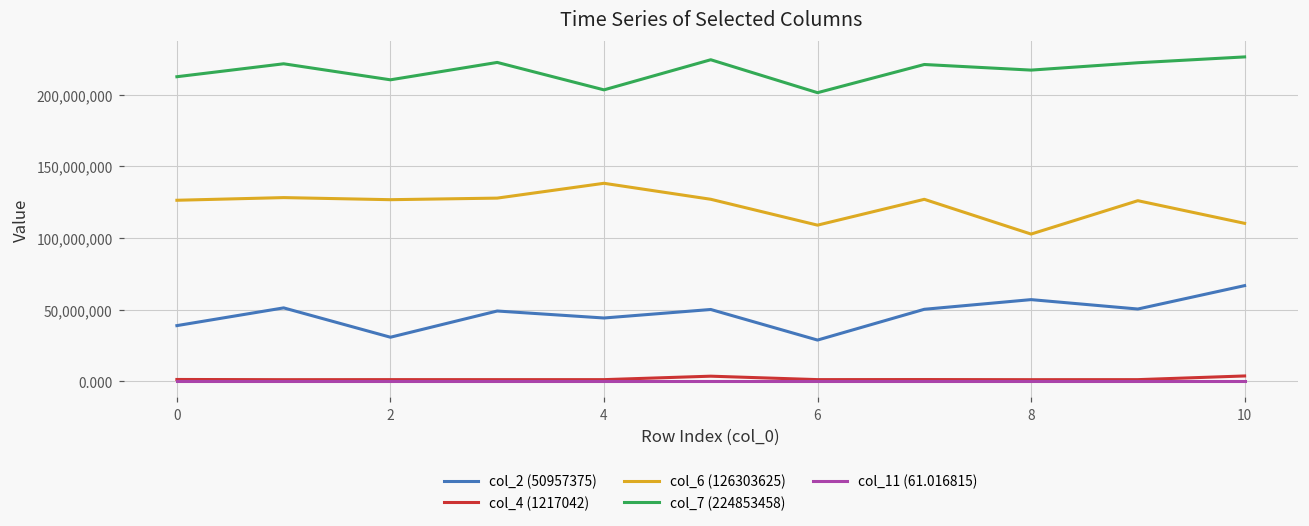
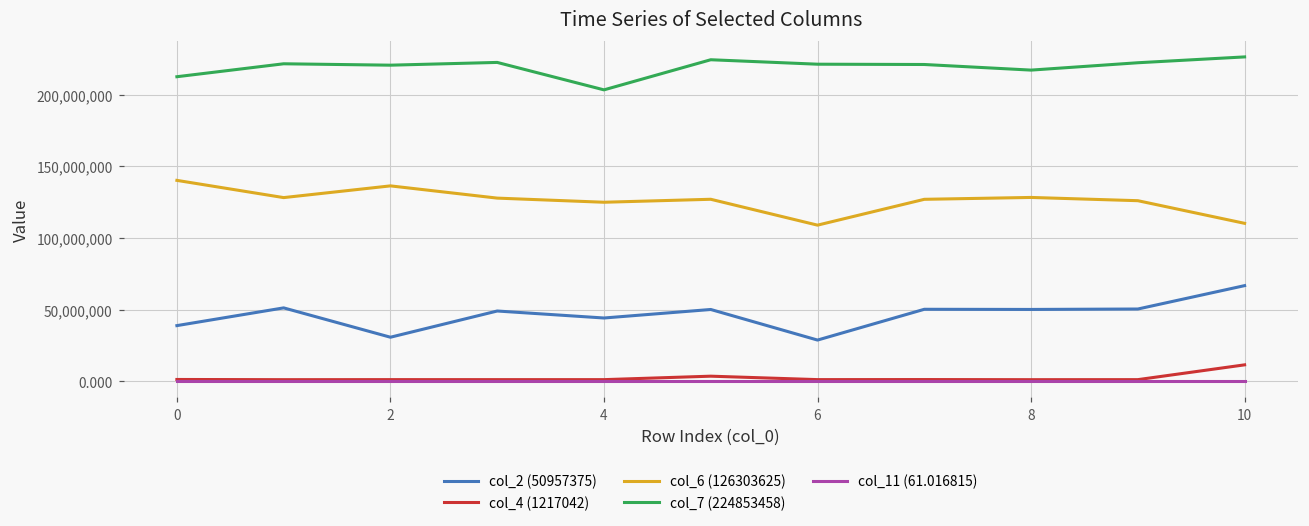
col_6 (126303625), 0: 126,000,000 -> 140,000,000
col_6 (126303625), 2: 127,000,000 -> 136,000,000
col_7 (224853458), 2: 210,000,000 -> 221,000,000
col_6 (126303625), 4: 138,000,000 -> 125,000,000
col_7 (224853458), 6: 201,000,000 -> 221,000,000
col_2 (50957375), 8: 57,000,000 -> 50,000,000
col_6 (126303625), 8: 103,000,000 -> 128,000,000
col_4 (1217042), 10: 4,000,000 -> 11,000,000
